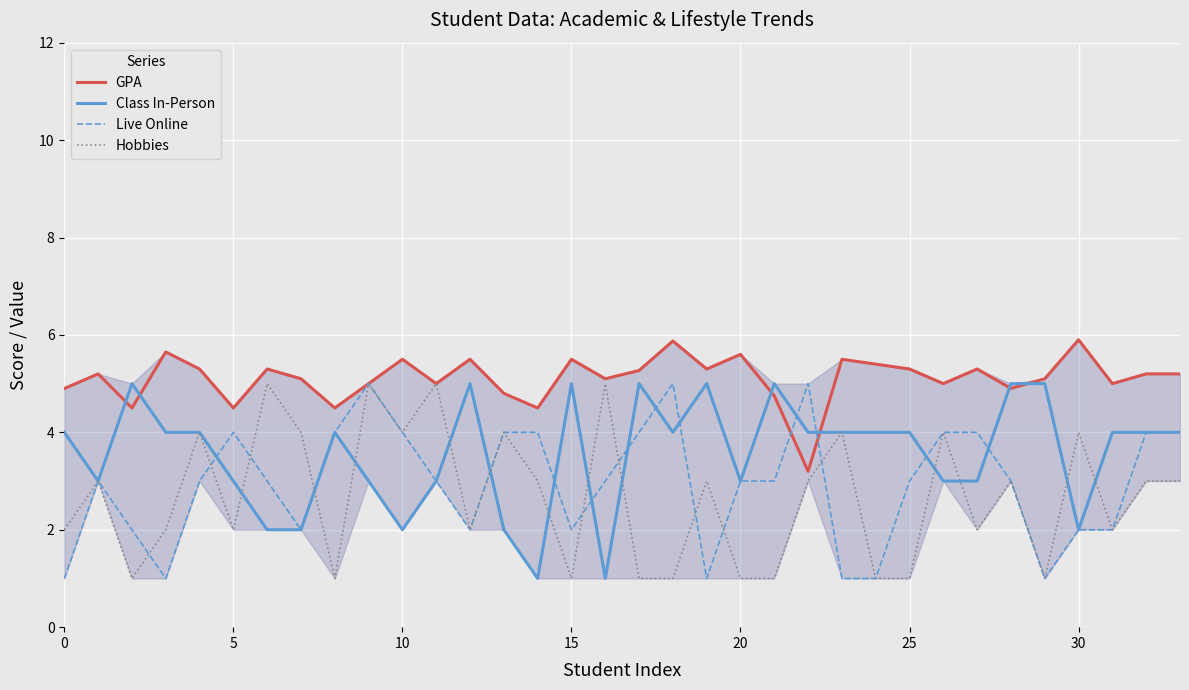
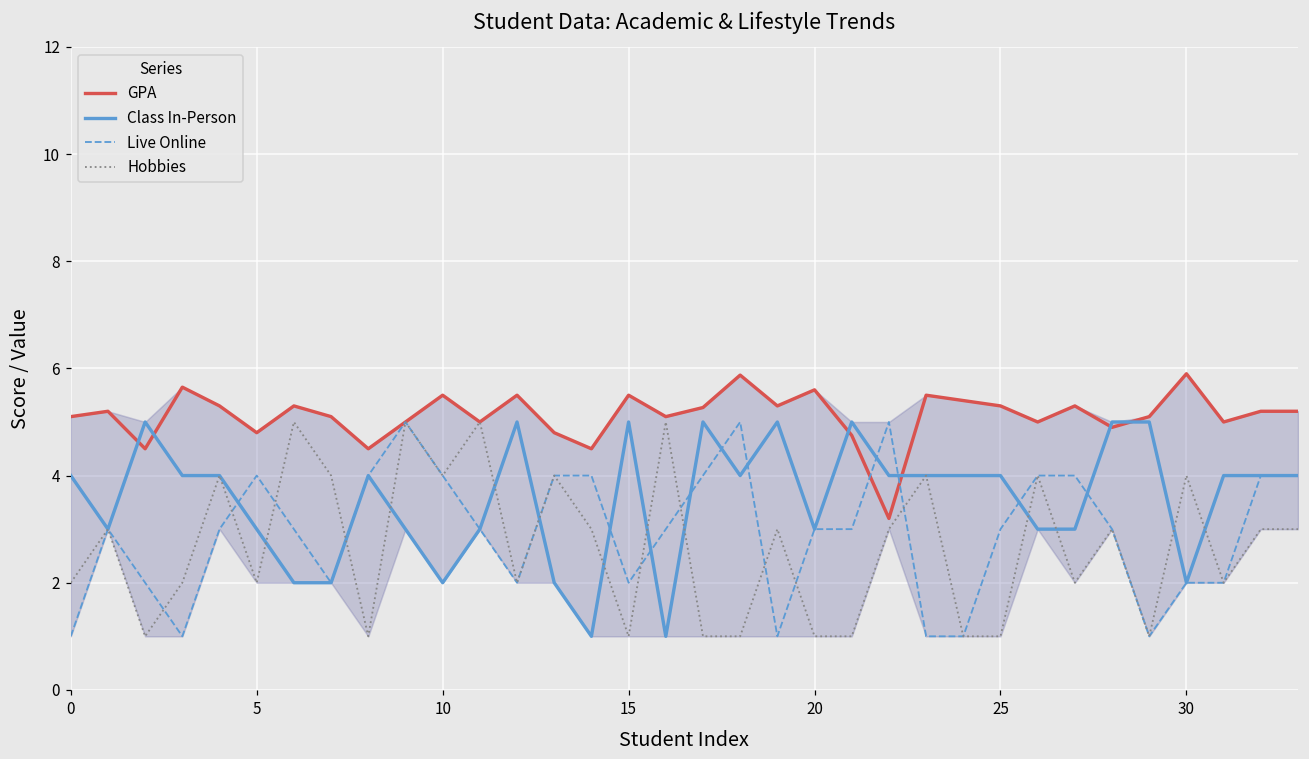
GPA, 0: 4.9 -> 5.1
GPA, 5: 4.5 -> 4.8
